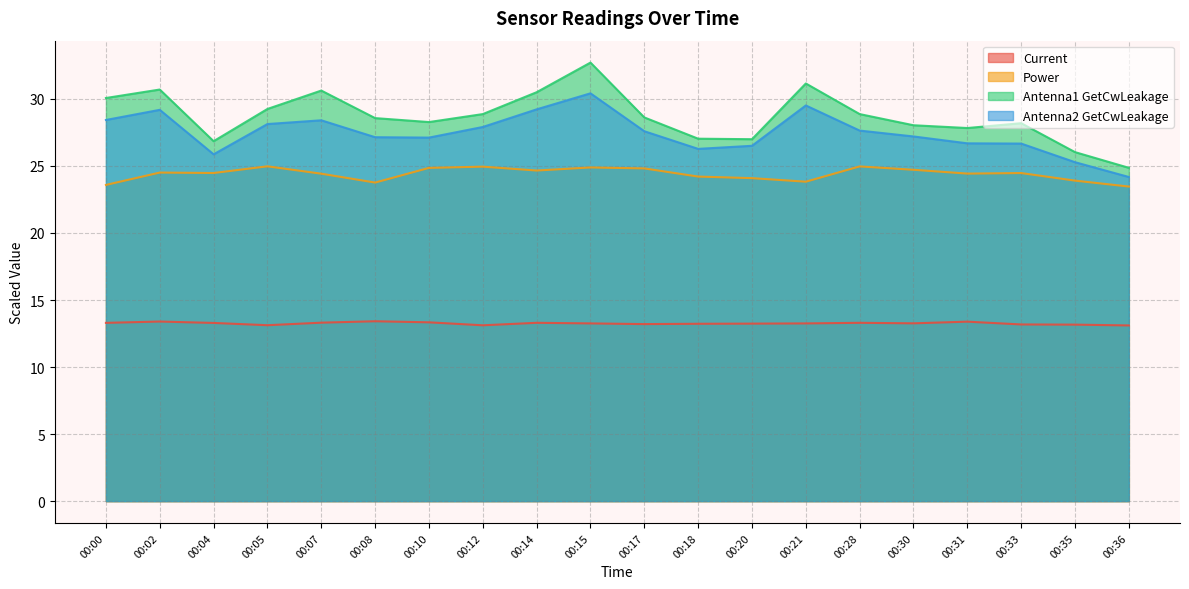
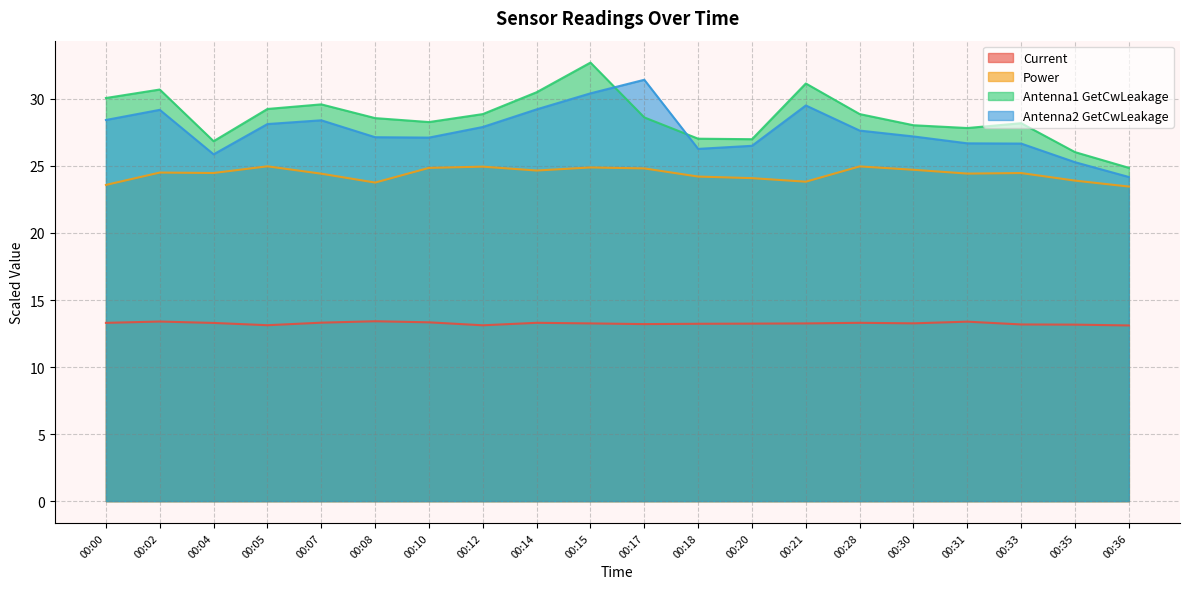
Antenna1 GetCwLeakage, 00:07: 30.6 -> 29.6
Antenna2 GetCwLeakage, 00:17: 27.6 -> 31.4
